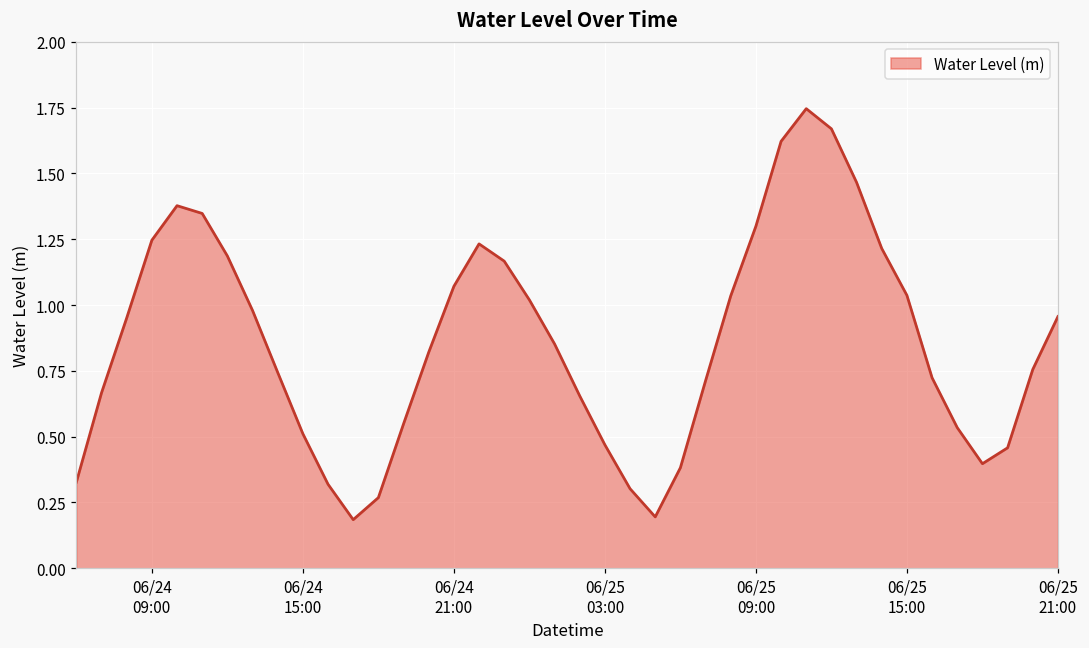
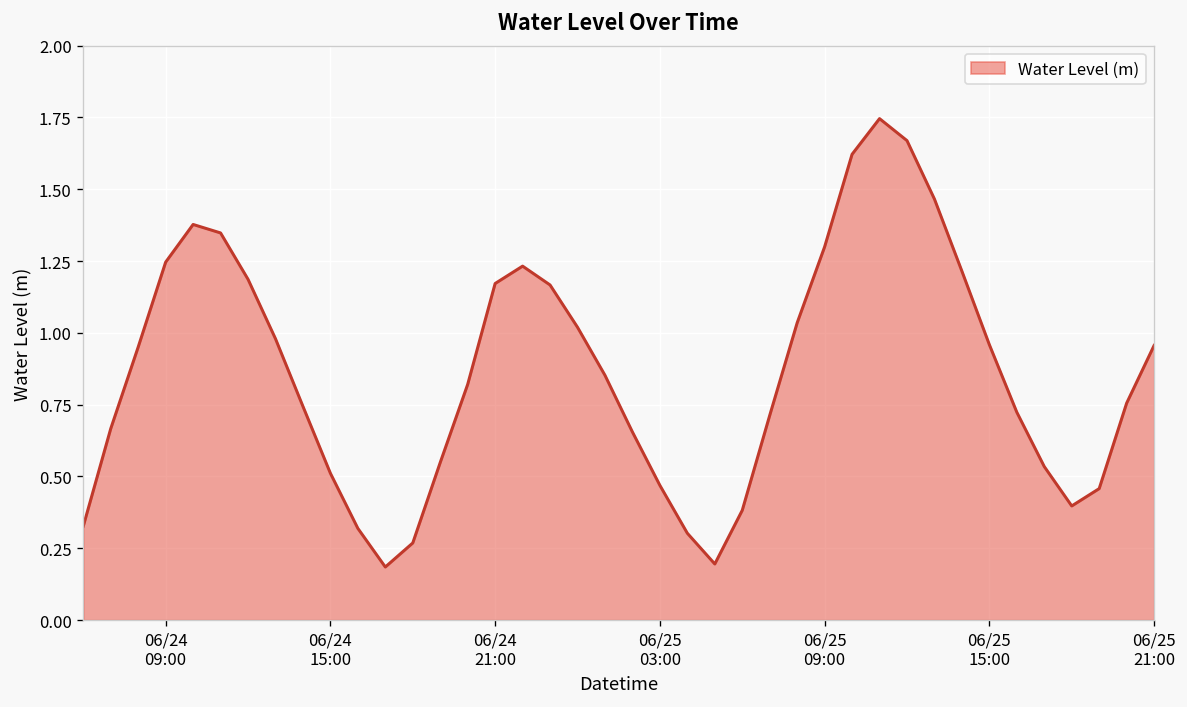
06/24 21:00: 1.07 -> 1.17
06/25 15:00: 1.04 -> 0.96
